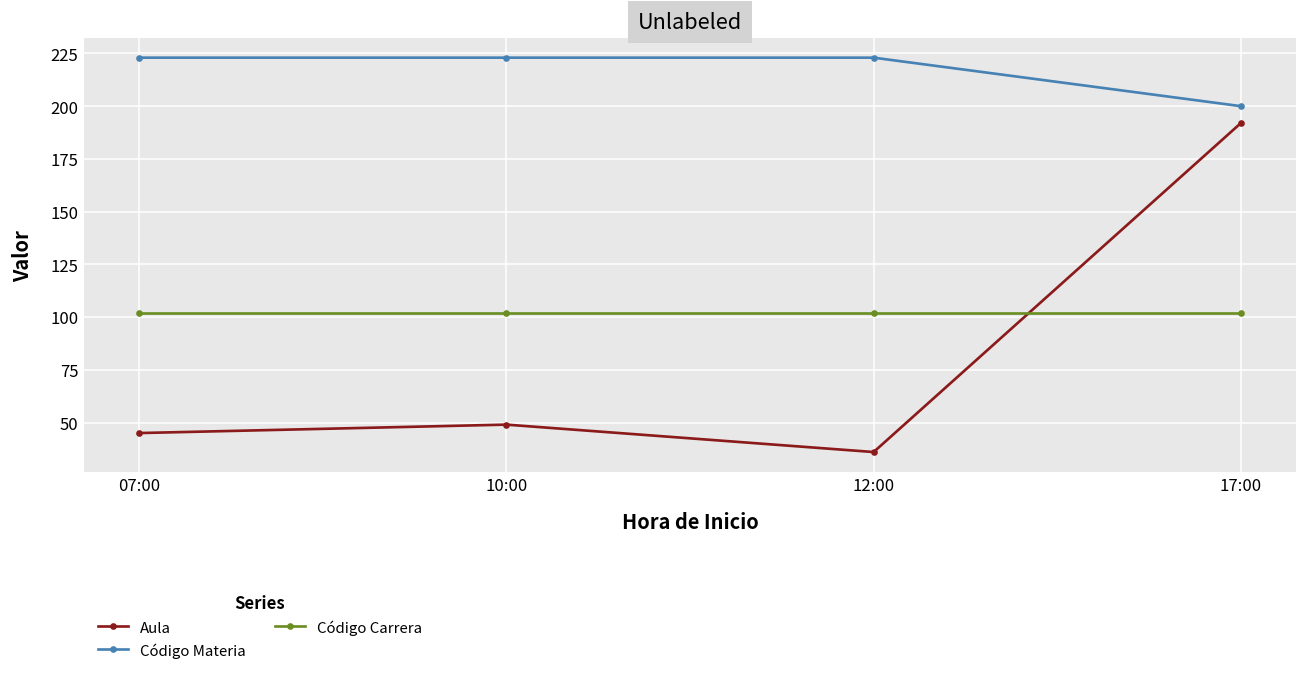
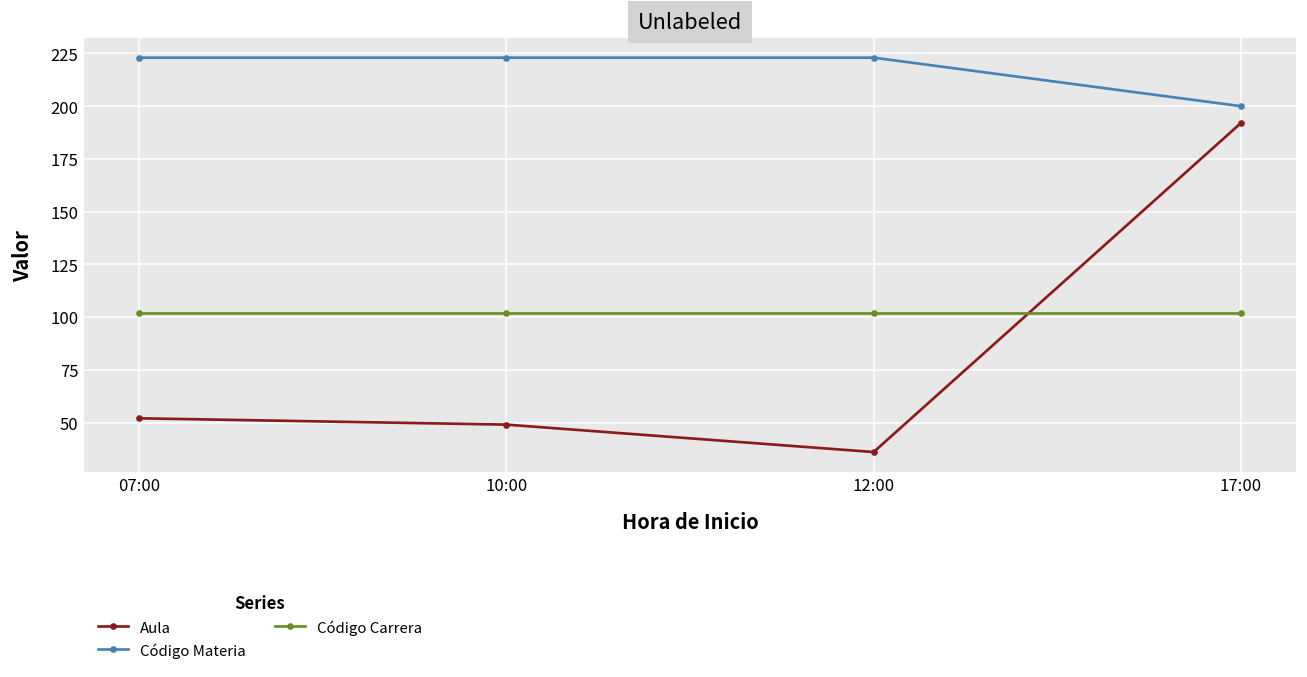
Aula, 07:00: 45 -> 52
